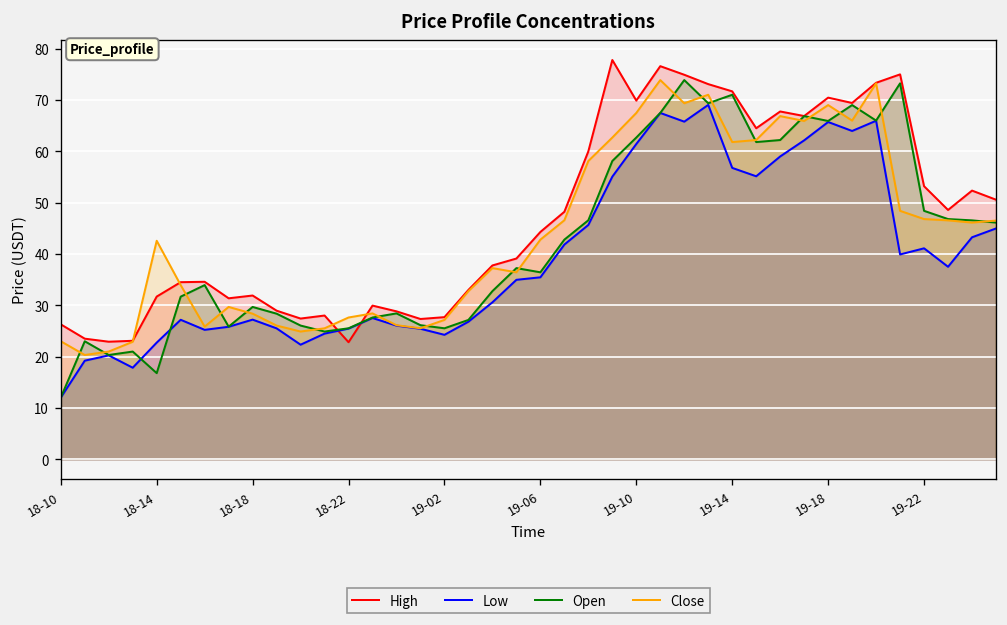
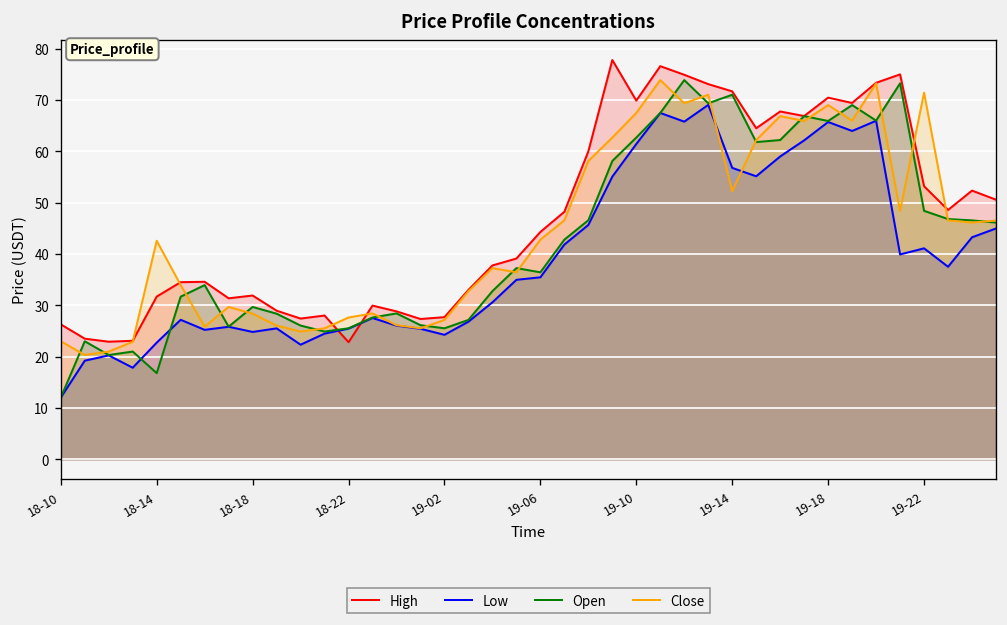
Low, 18-18: 27 -> 25
Close, 19-14: 62 -> 52
Close, 19-22: 47 -> 71
